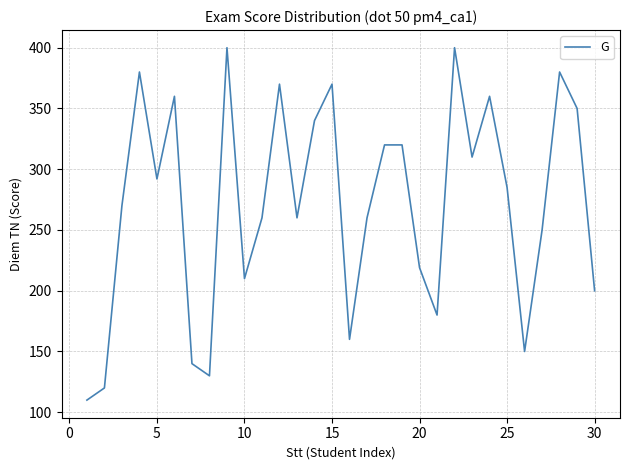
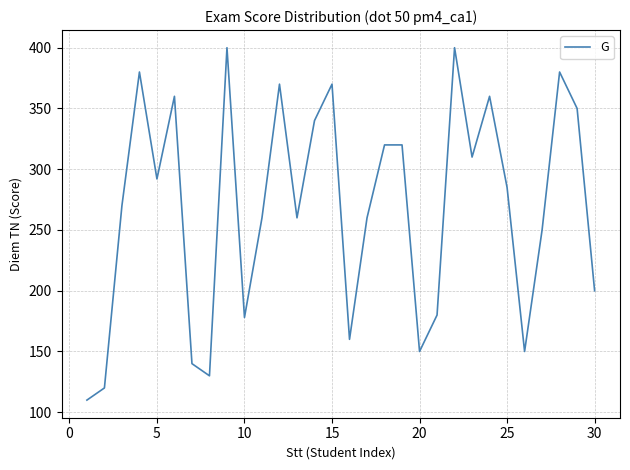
10: 210 -> 178
20: 219 -> 150
